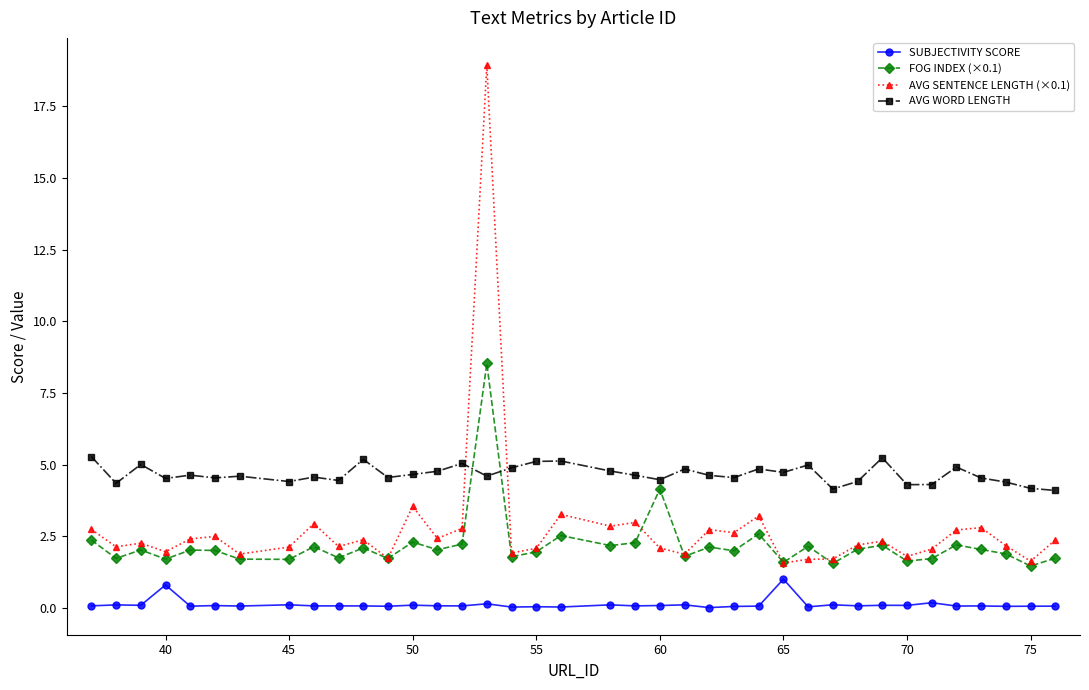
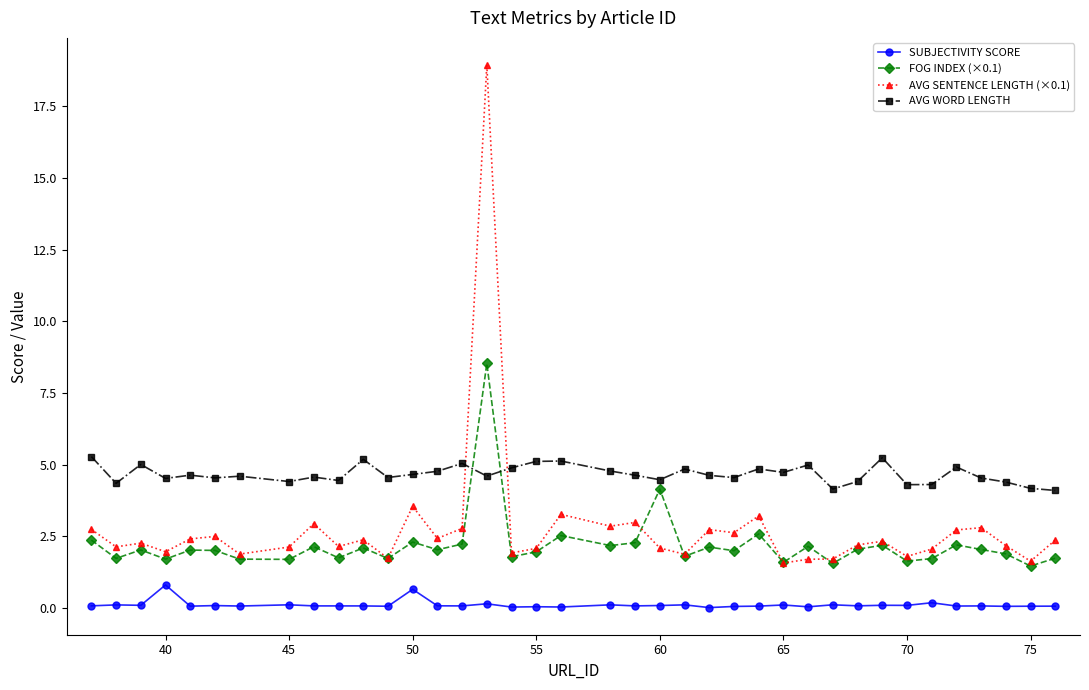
SUBJECTIVITY SCORE, 50: 0.1 -> 0.7
SUBJECTIVITY SCORE, 65: 1.0 -> 0.1
